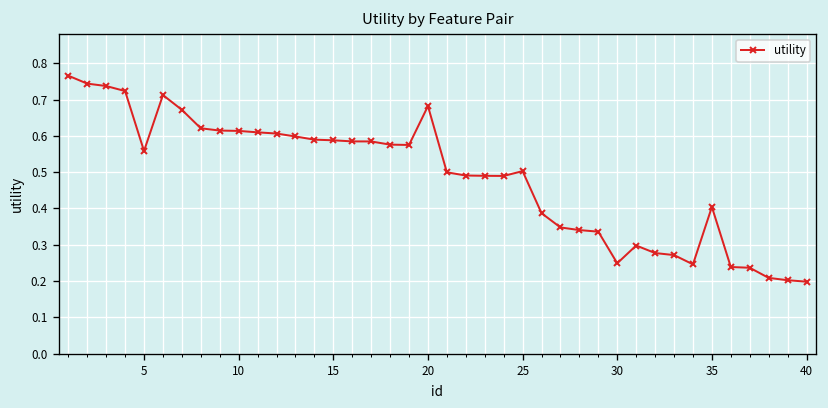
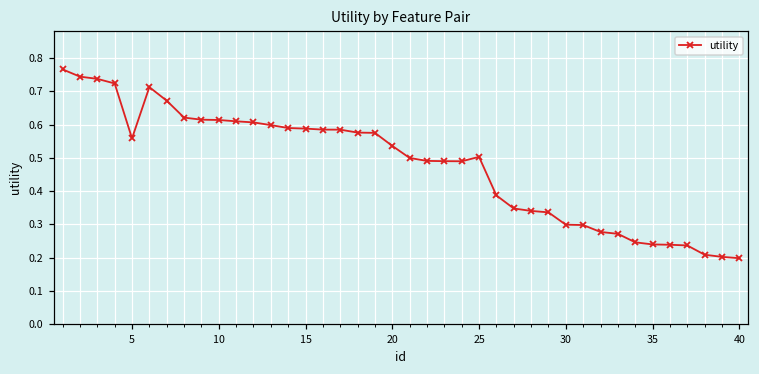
20: 0.68 -> 0.54
30: 0.25 -> 0.30
35: 0.40 -> 0.24
